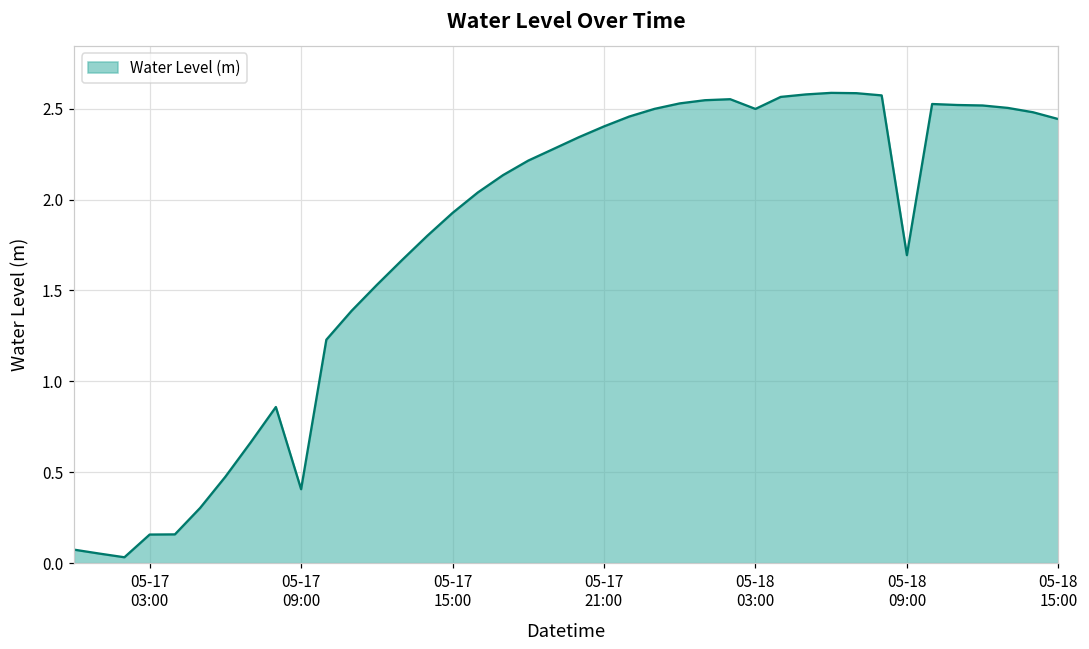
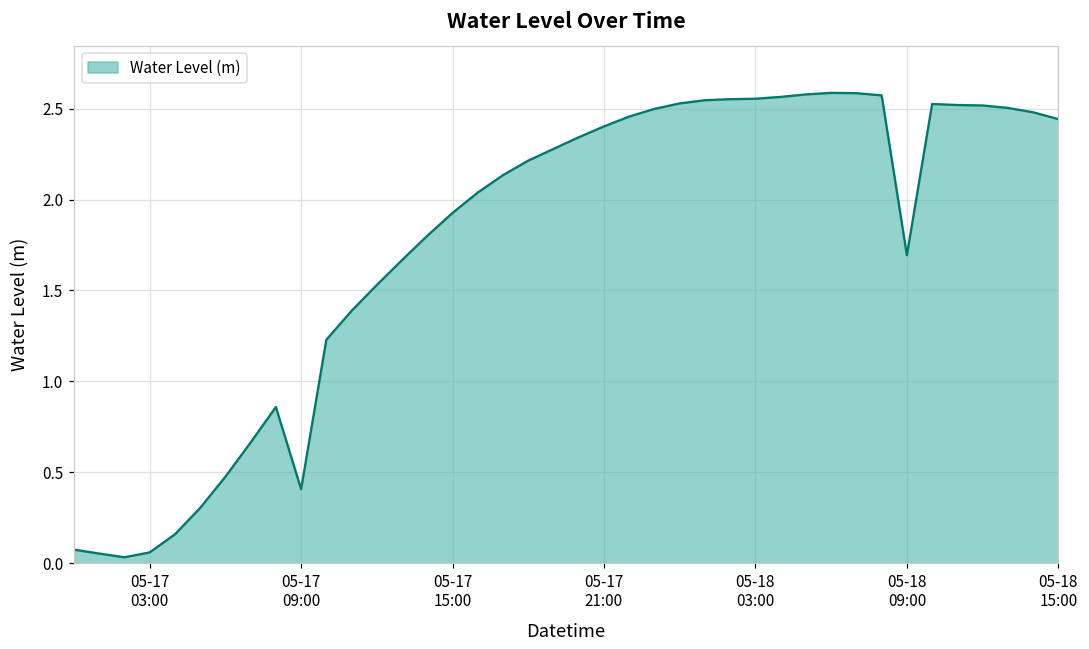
05-17 03:00: 0.16 -> 0.06
05-18 03:00: 2.50 -> 2.55
